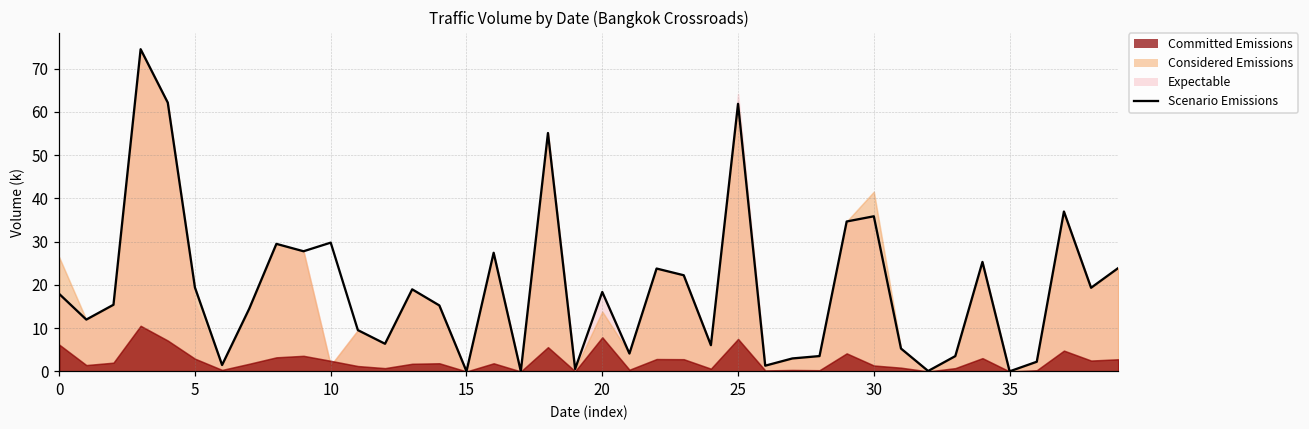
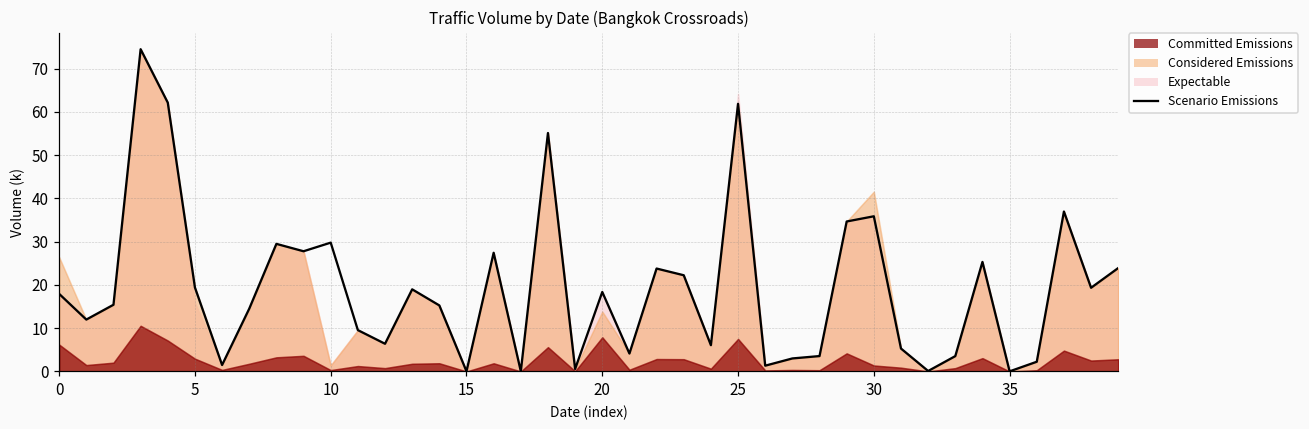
Committed Emissions, 10: 2 -> 0
